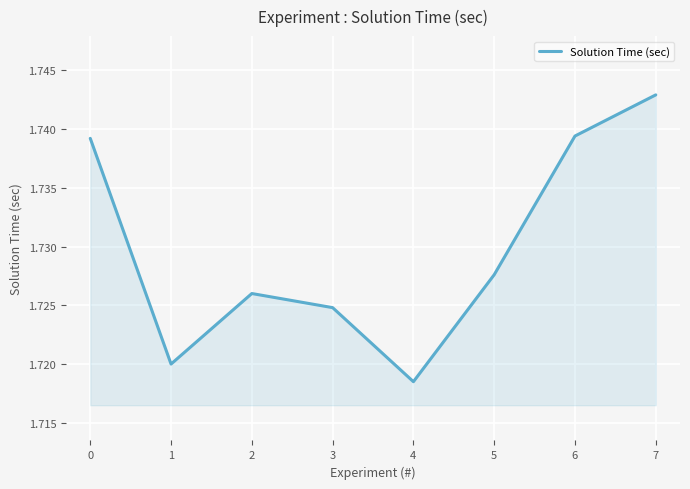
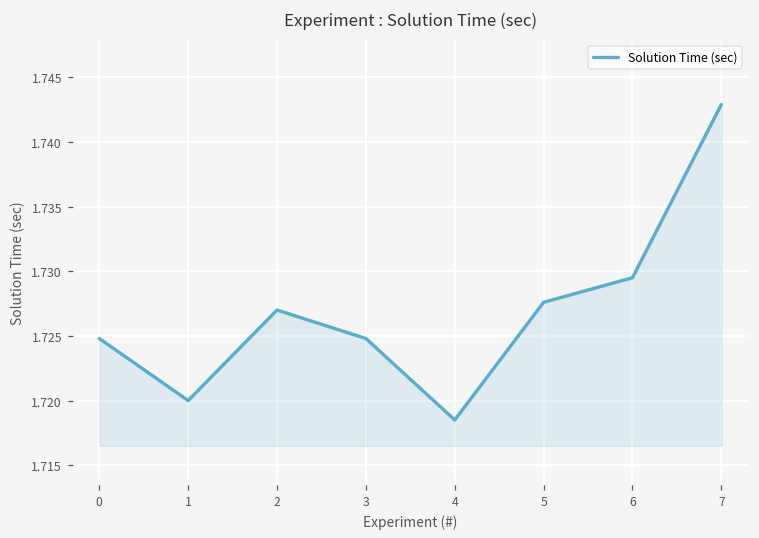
0: 1.7392 -> 1.7248
2: 1.726 -> 1.727
6: 1.7394 -> 1.7295
